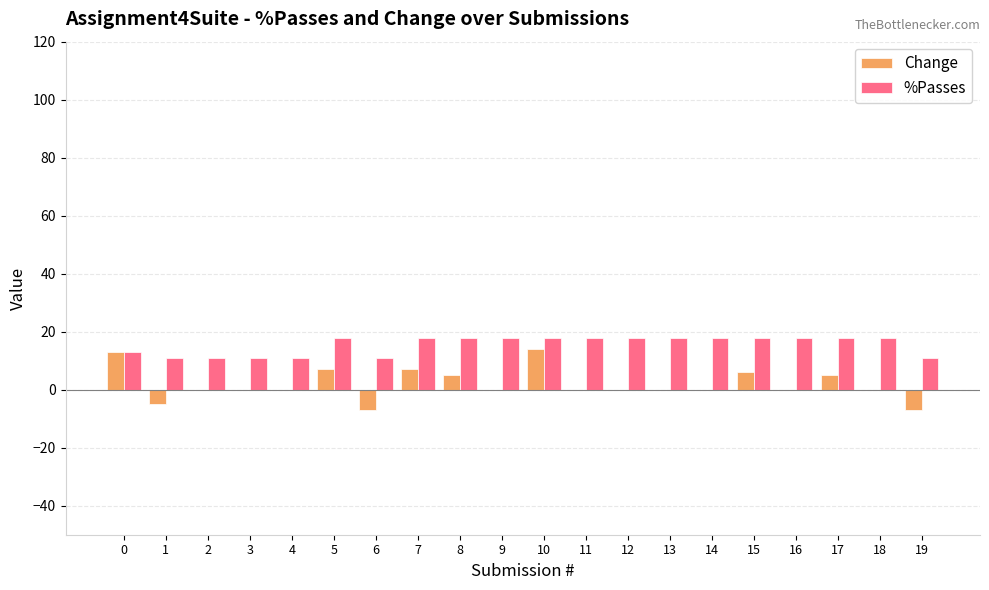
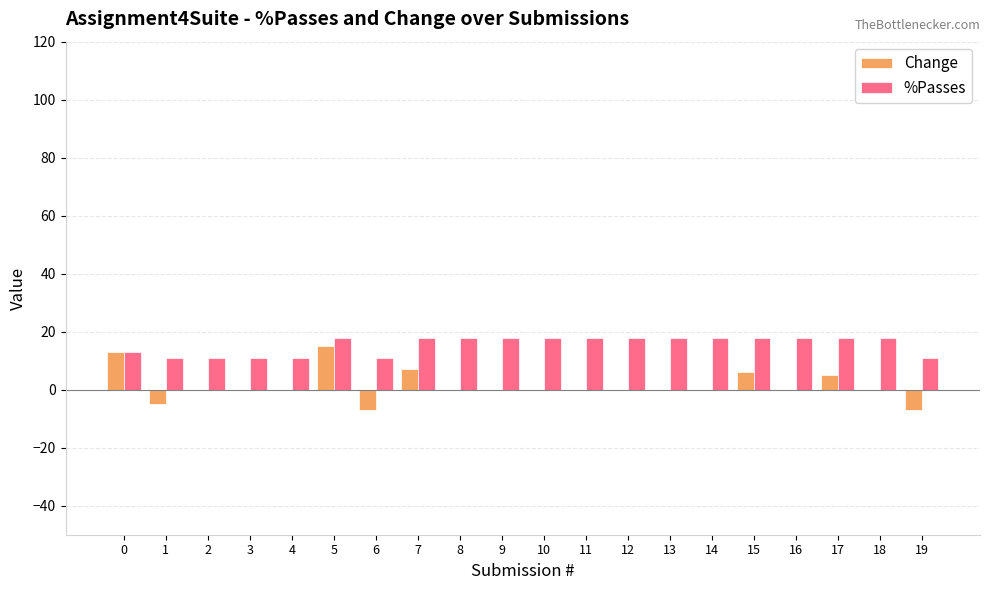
Change, 5: 7 -> 15
Change, 8: 5 -> 0
Change, 10: 14 -> 0
